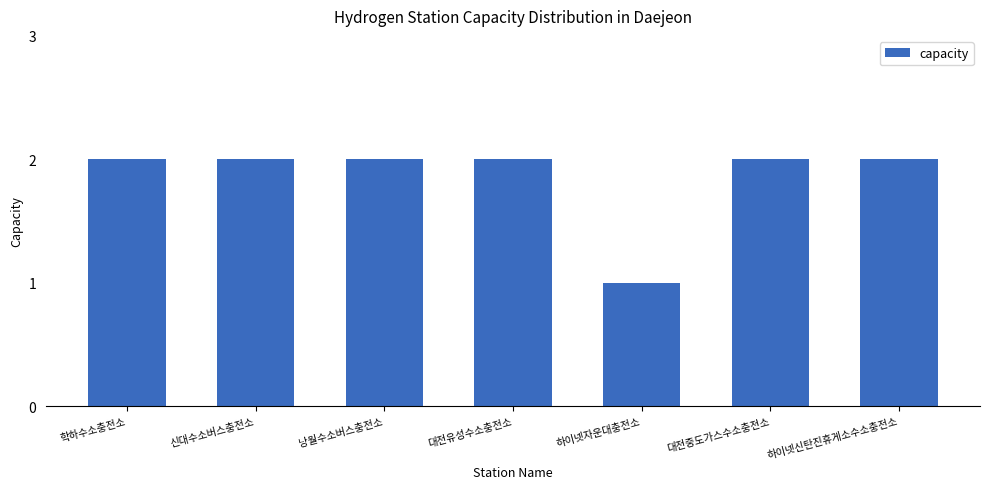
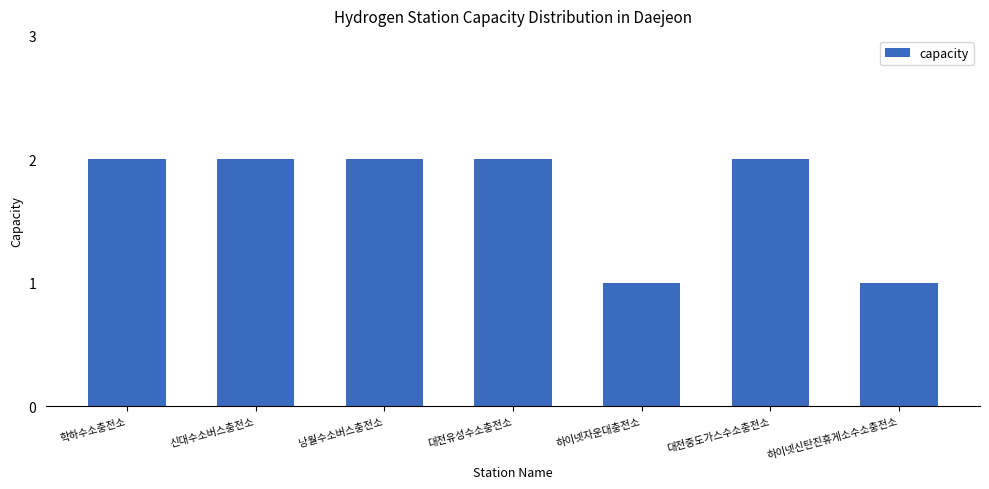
하이넷신탄진휴게소수소충전소: 2 -> 1
